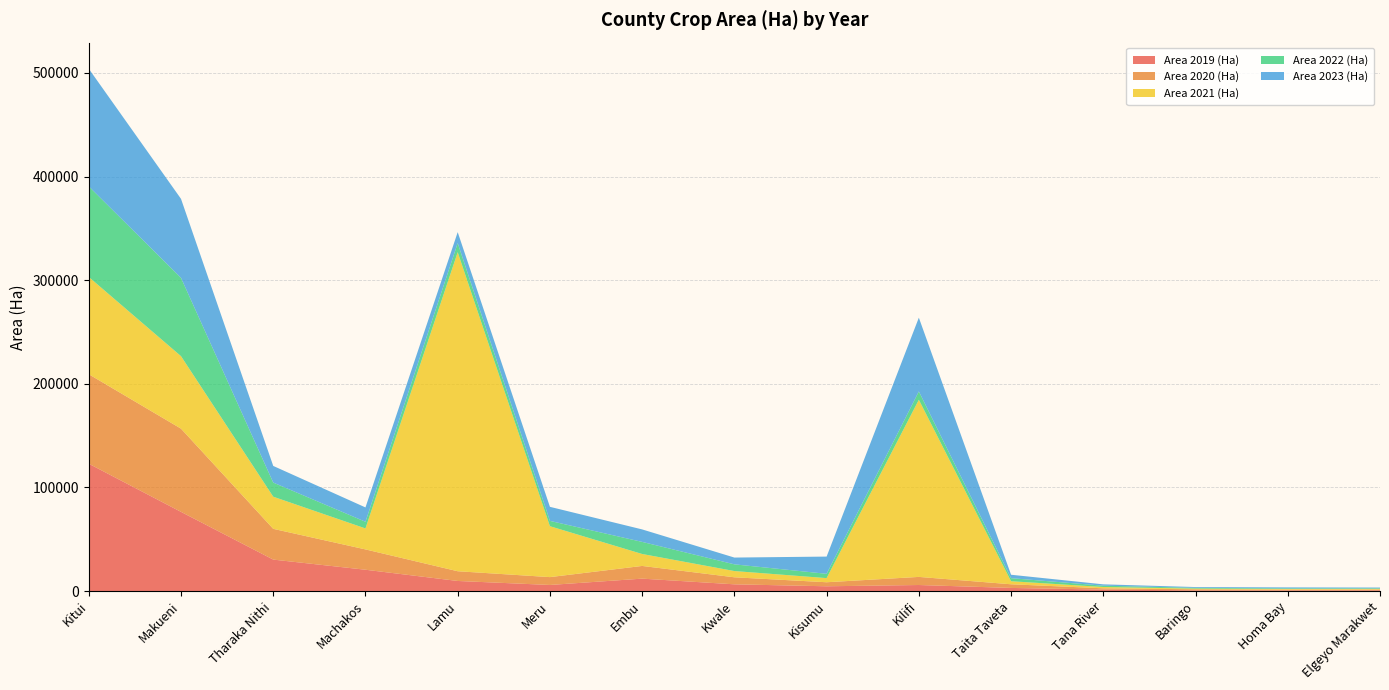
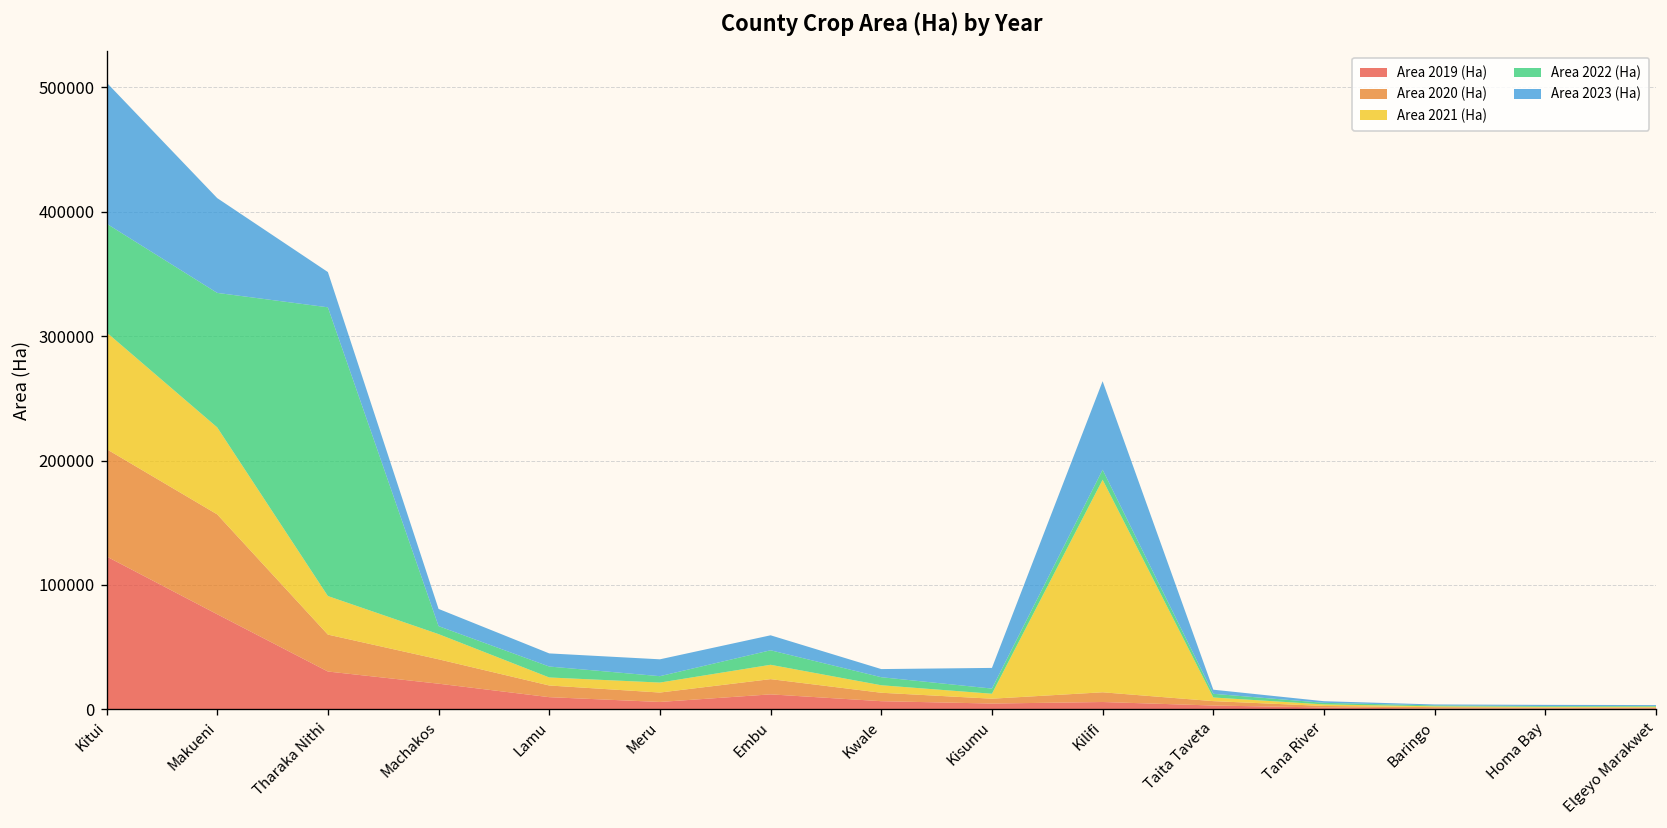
Area 2022 (Ha), Makueni: 76000 -> 108000
Area 2022 (Ha), Tharaka Nithi: 14000 -> 232000
Area 2023 (Ha), Tharaka Nithi: 16000 -> 28000
Area 2021 (Ha), Lamu: 308000 -> 6000
Area 2021 (Ha), Meru: 49000 -> 8000
